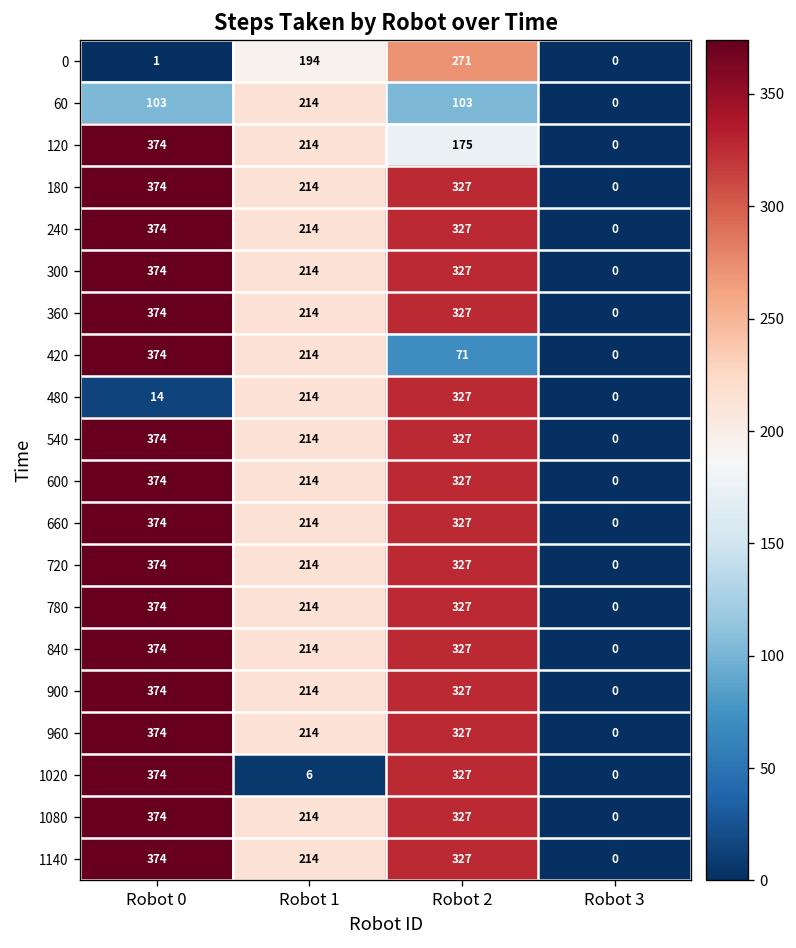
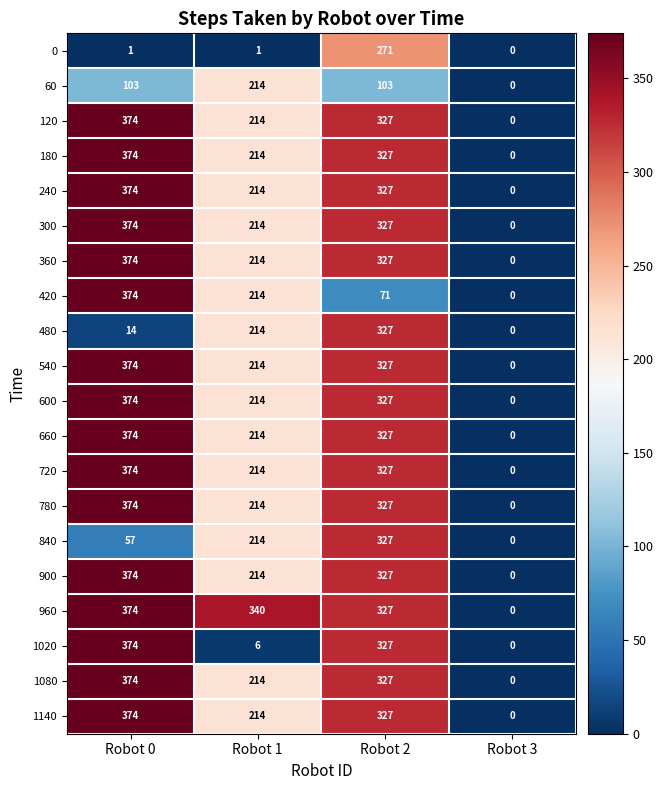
0, Robot 1: 194 -> 1
120, Robot 2: 175 -> 327
840, Robot 0: 374 -> 57
960, Robot 1: 214 -> 340
